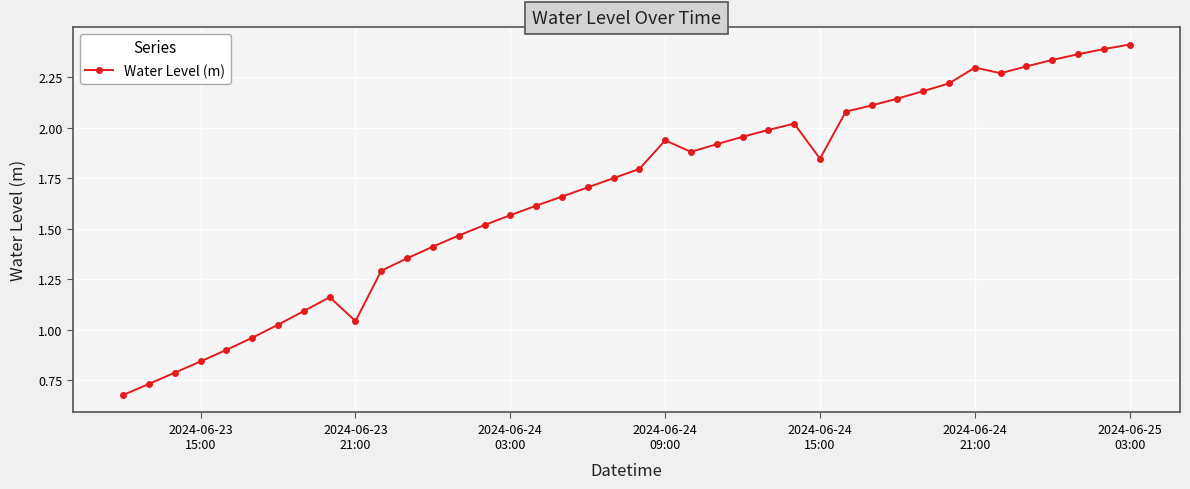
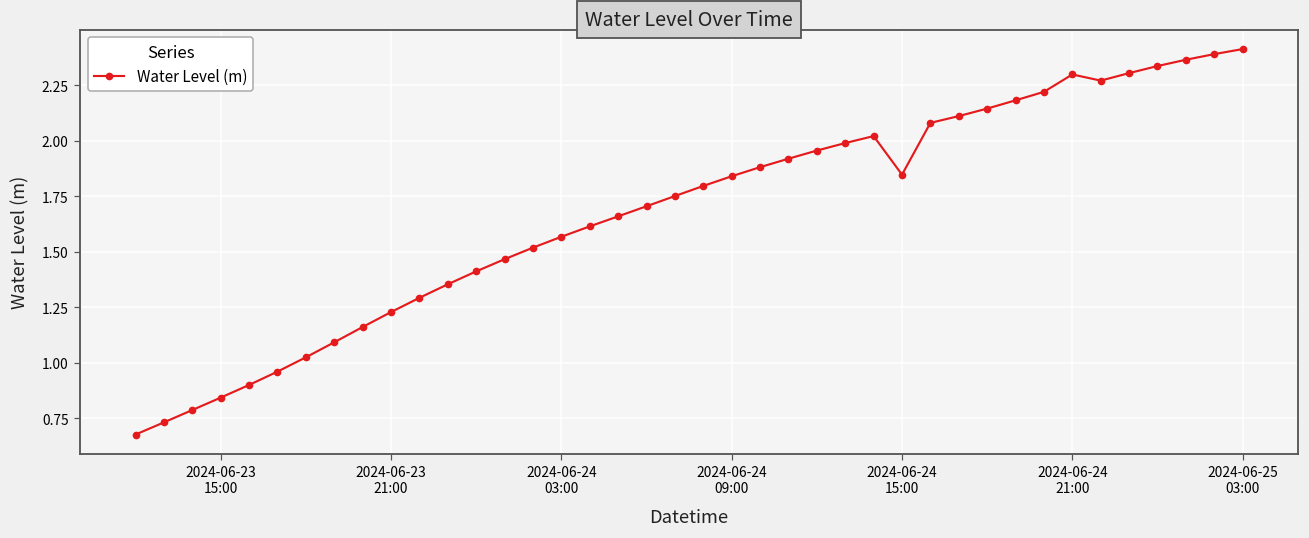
2024-06-23 21:00: 1.04 -> 1.23
2024-06-24 09:00: 1.94 -> 1.84
